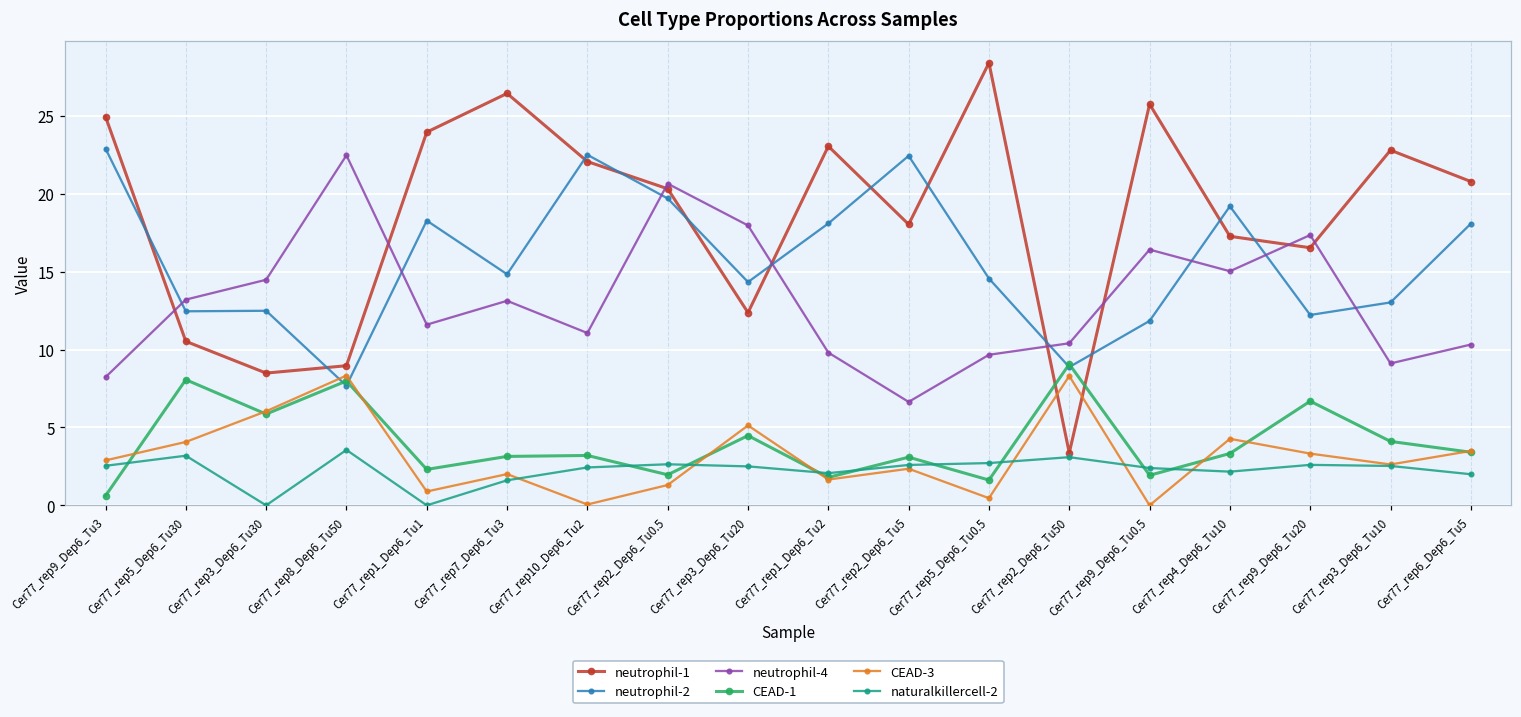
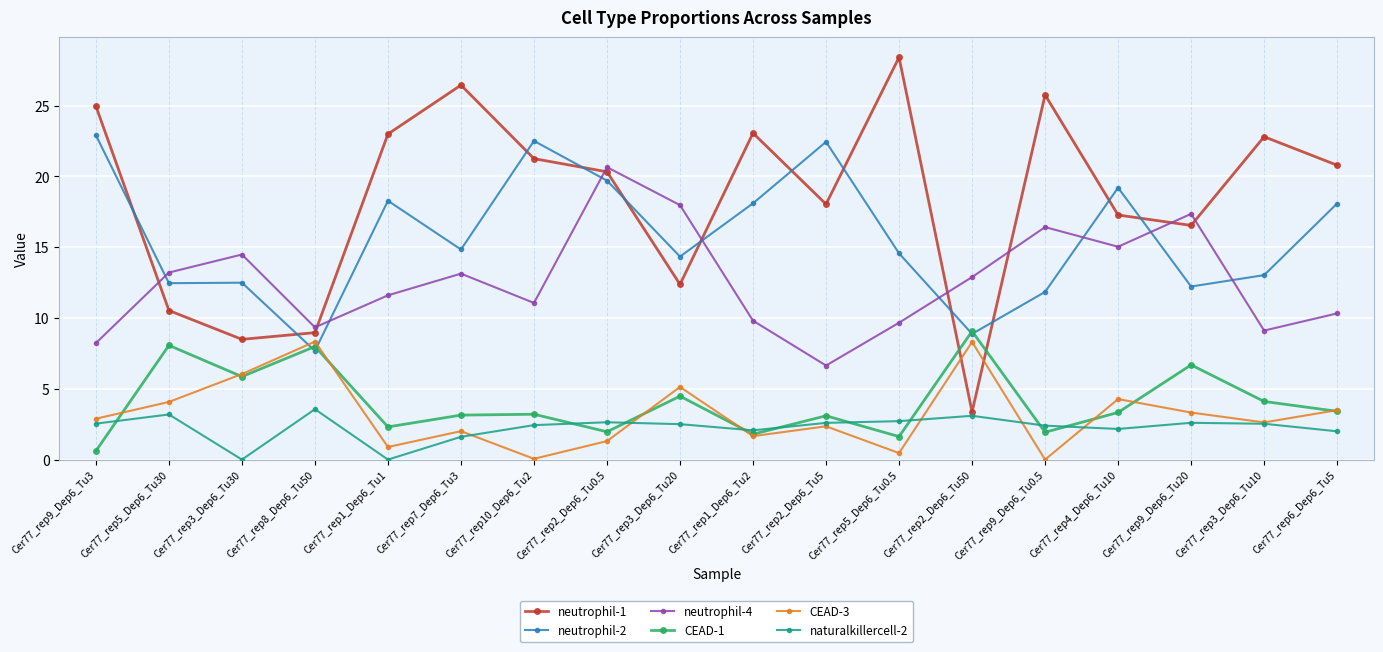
neutrophil-4, Cer77_rep8_Dep6_Tu50: 22.5 -> 9.3
neutrophil-1, Cer77_rep1_Dep6_Tu1: 24.0 -> 23.0
neutrophil-1, Cer77_rep10_Dep6_Tu2: 22.1 -> 21.3
neutrophil-4, Cer77_rep2_Dep6_Tu50: 10.4 -> 12.9
